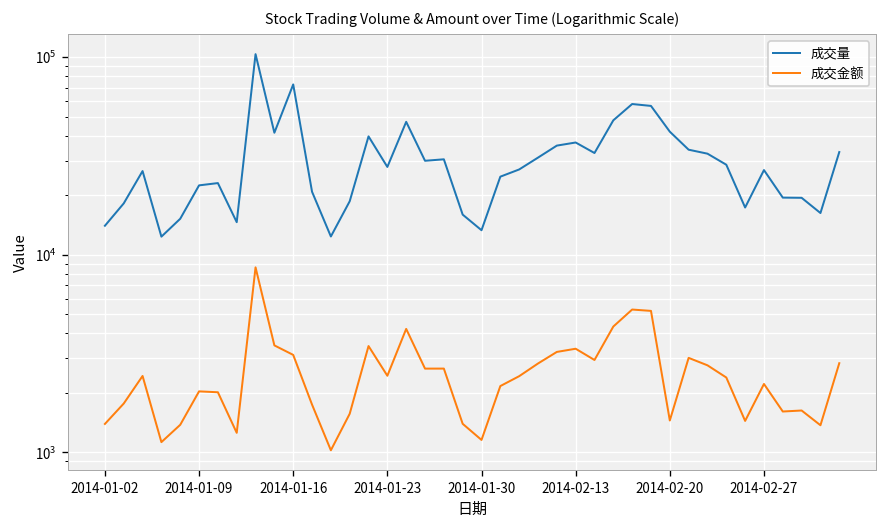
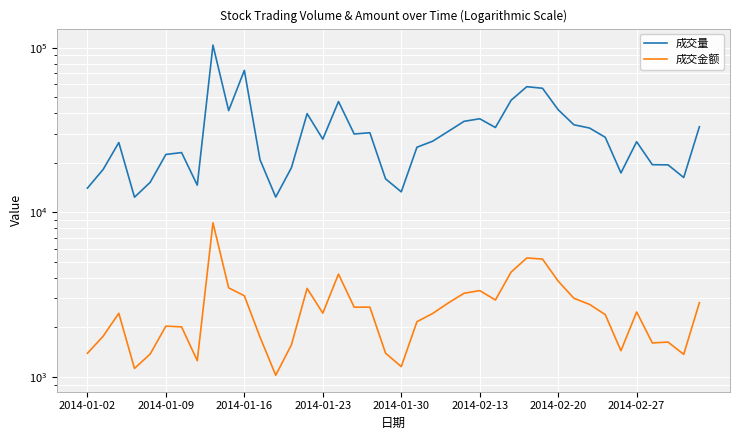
成交金额, 2014-02-20: 1500 -> 3800
成交金额, 2014-02-27: 2200 -> 2500
